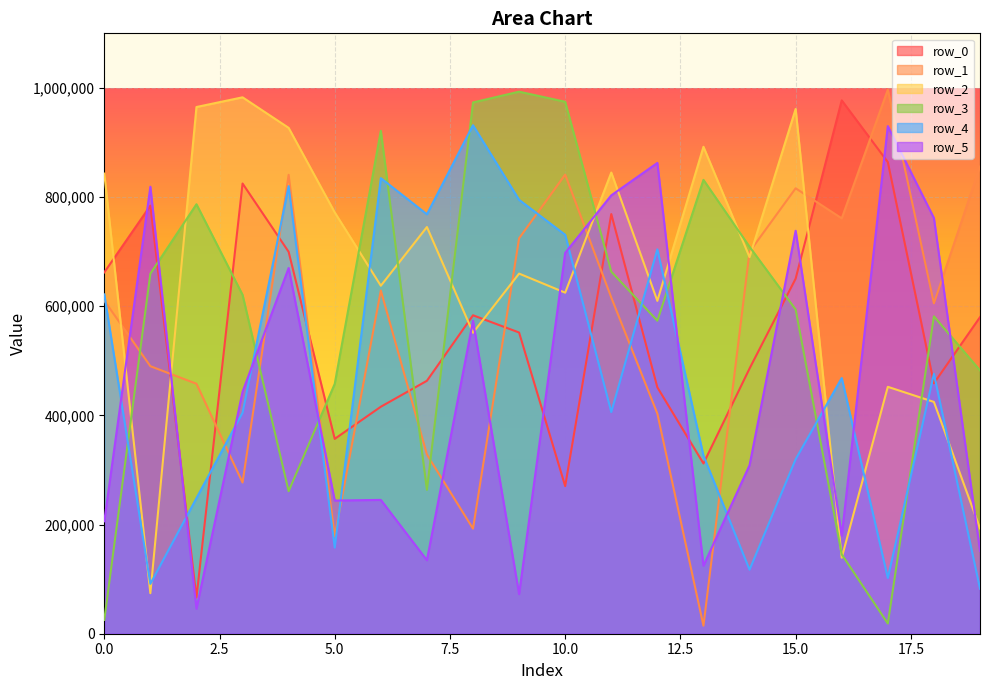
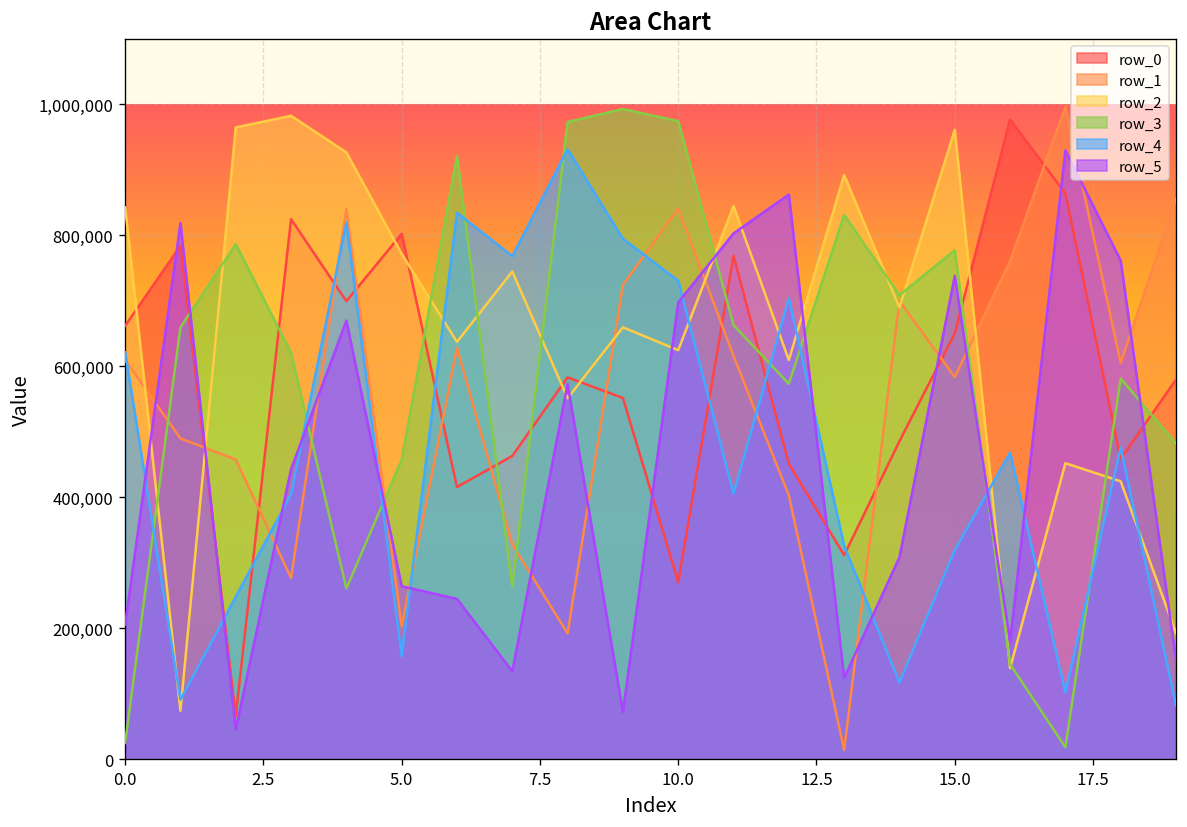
row_0, 5.0: 360,000 -> 800,000
row_1, 5.0: 180,000 -> 200,000
row_5, 5.0: 240,000 -> 260,000
row_1, 15.0: 820,000 -> 580,000
row_3, 15.0: 590,000 -> 780,000
